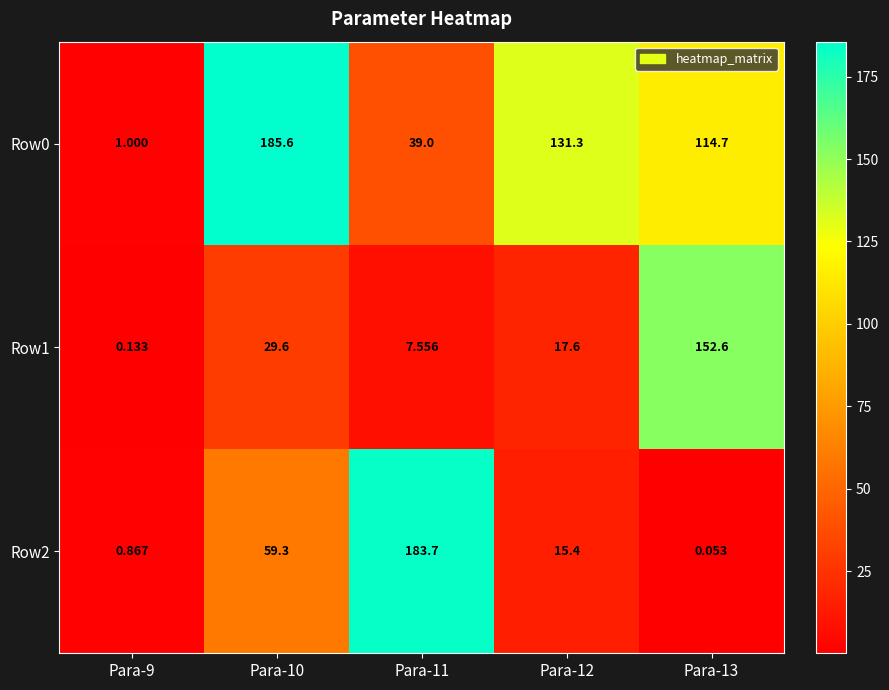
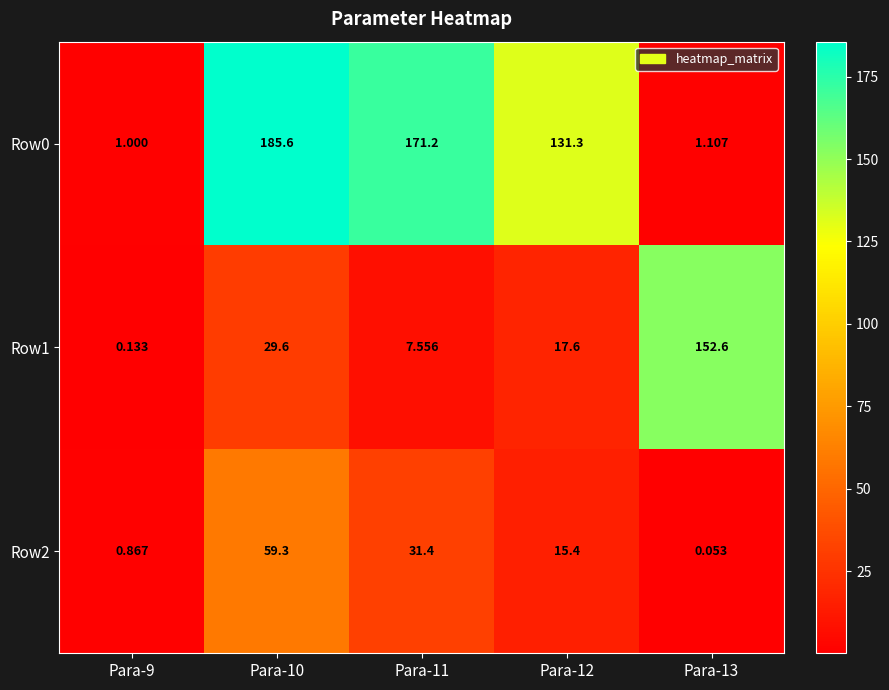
Row0, Para-11: 39.0 -> 171.2
Row0, Para-13: 114.7 -> 1.107
Row2, Para-11: 183.7 -> 31.4
